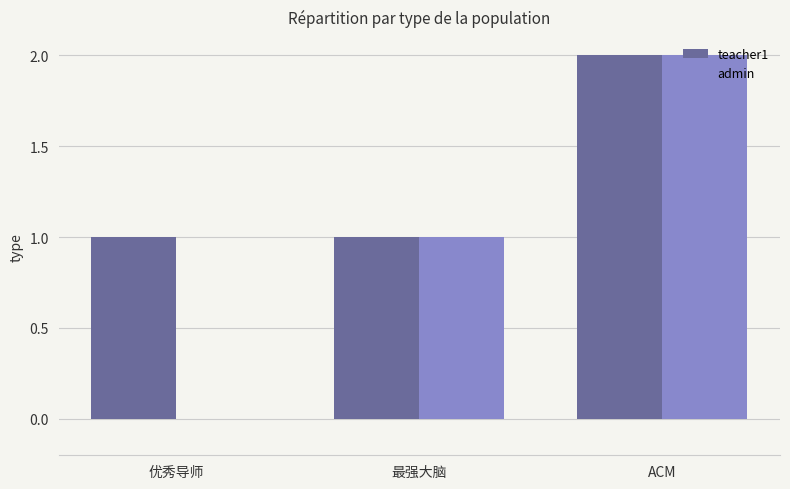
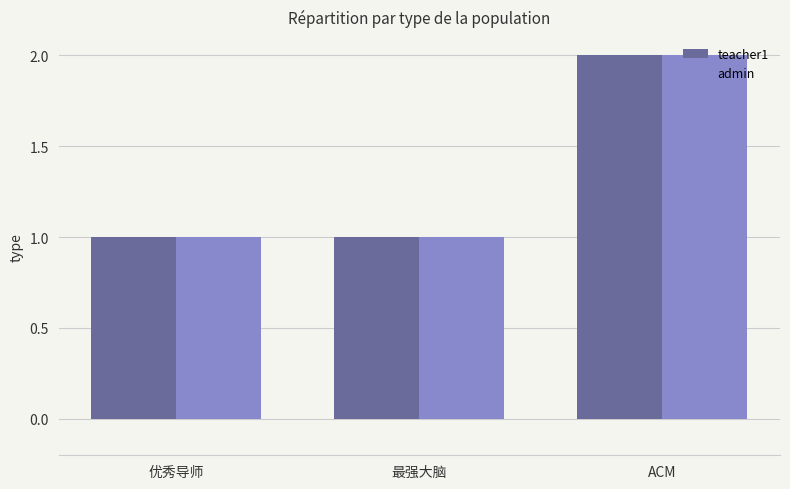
admin, 优秀导师: 0 -> 1
